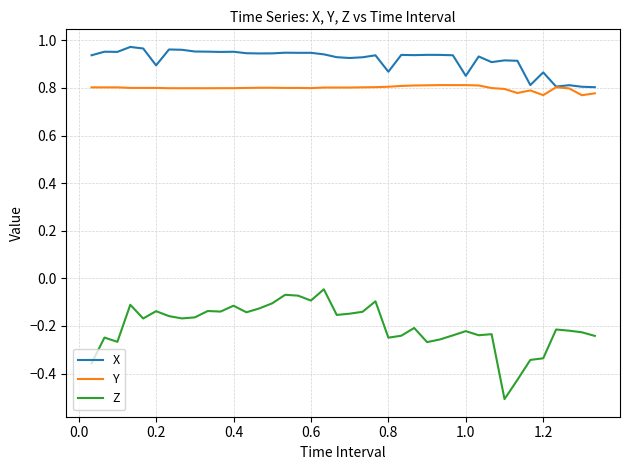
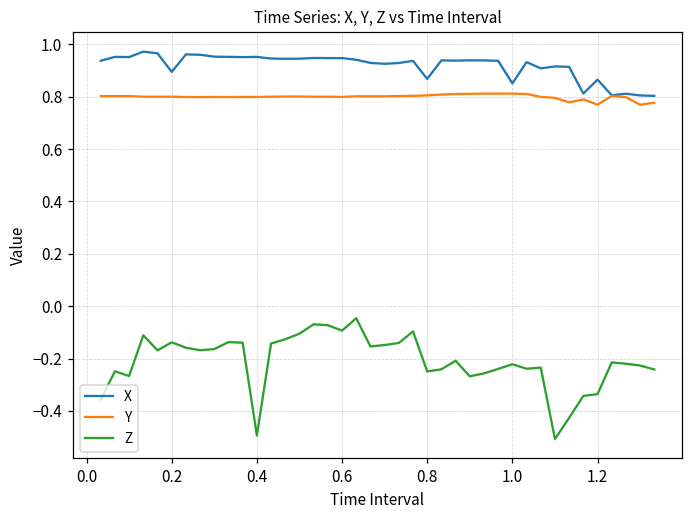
Z, 0.4: -0.11 -> -0.49
